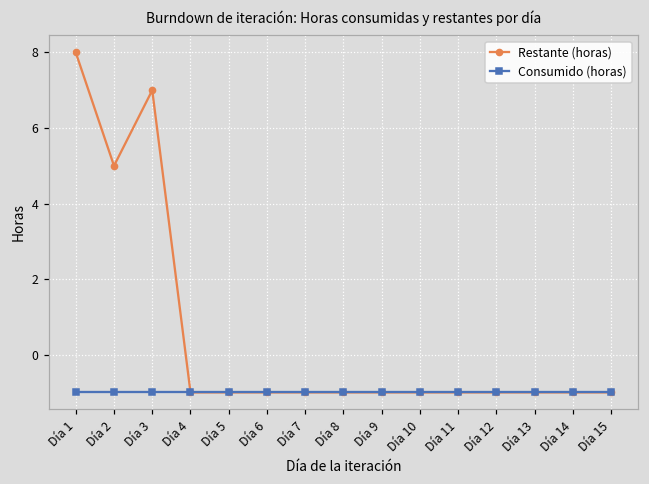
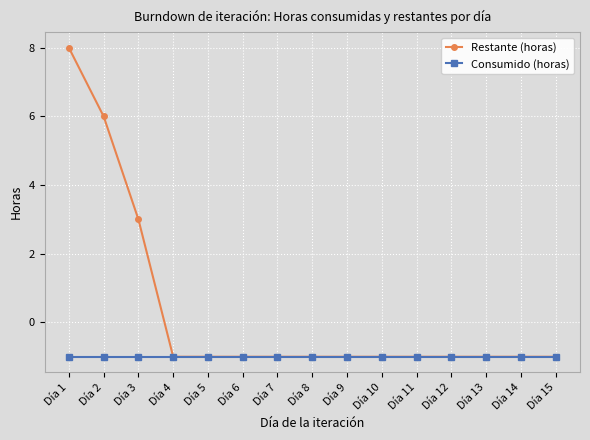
Restante (horas), Día 2: 5 -> 6
Restante (horas), Día 3: 7 -> 3
